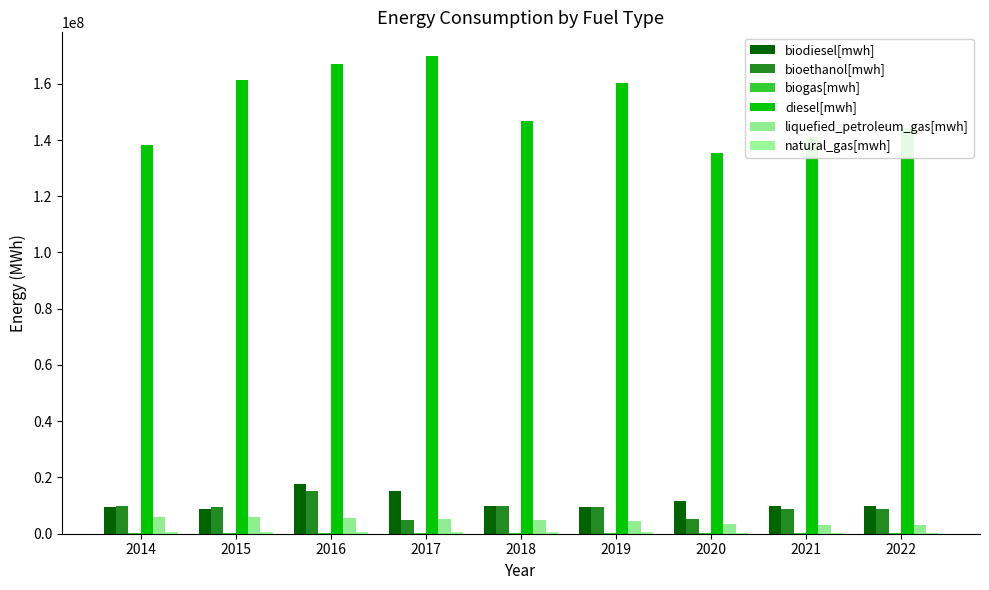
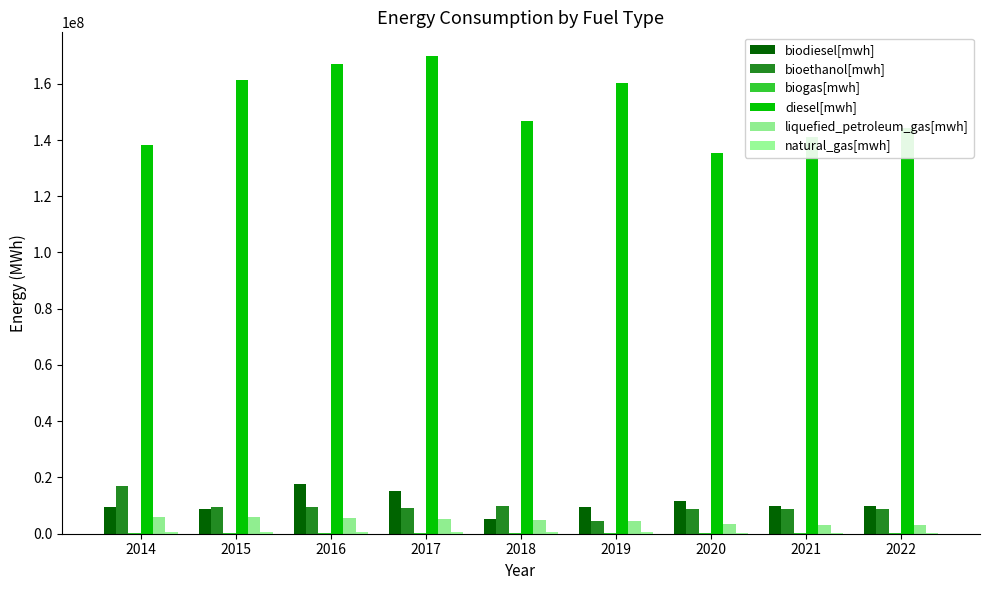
bioethanol[mwh], 2014: 10000000 -> 17000000
bioethanol[mwh], 2016: 15000000 -> 9000000
bioethanol[mwh], 2017: 5000000 -> 9000000
biodiesel[mwh], 2018: 10000000 -> 5000000
bioethanol[mwh], 2019: 9000000 -> 4000000
bioethanol[mwh], 2020: 5000000 -> 9000000
